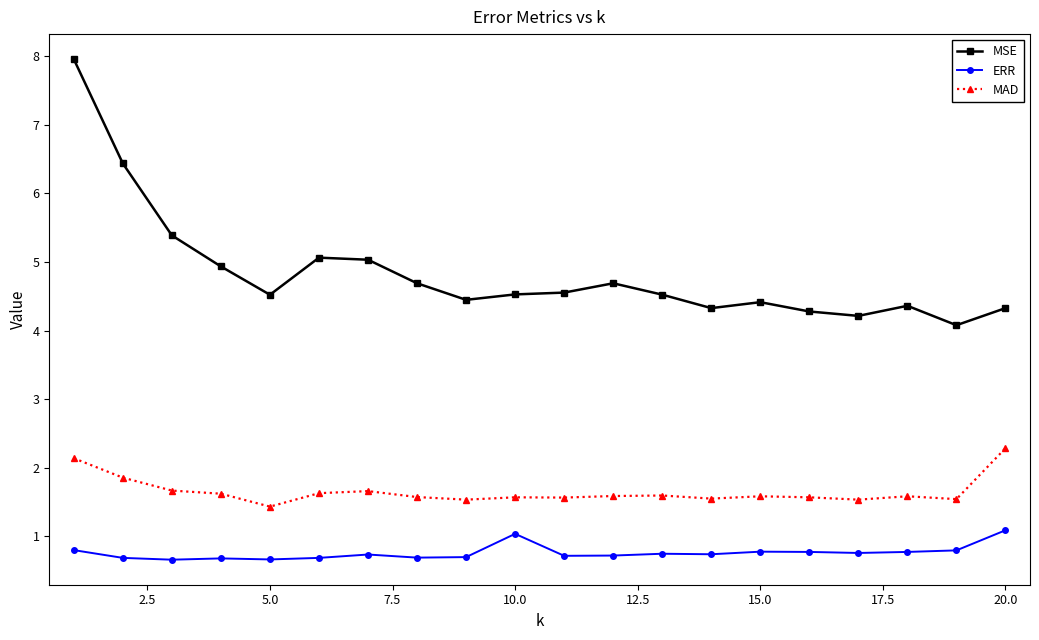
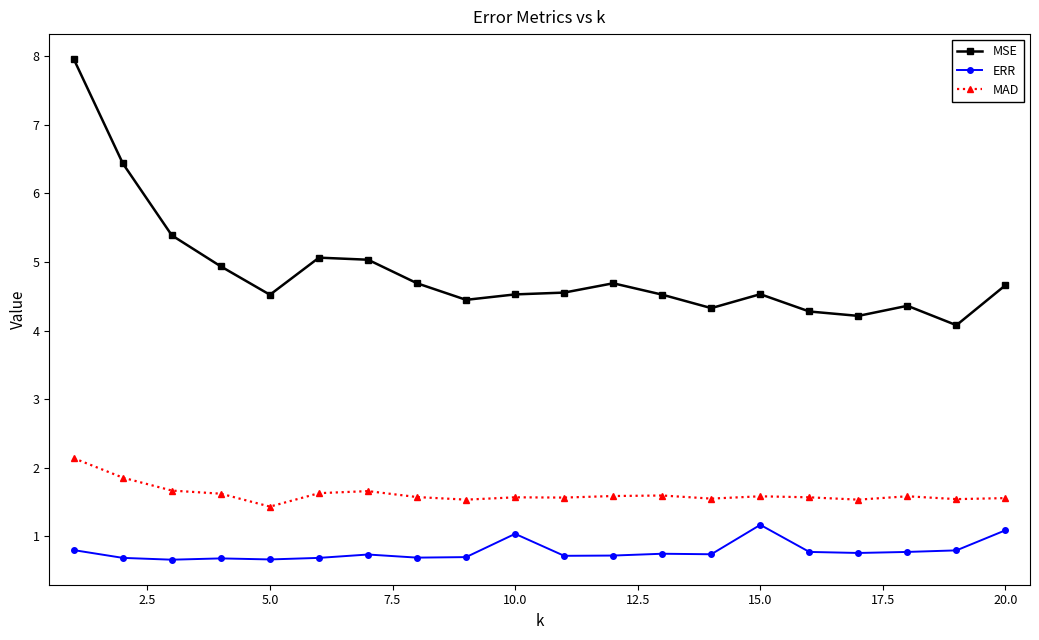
MSE, 15.0: 4.4 -> 4.5
ERR, 15.0: 0.8 -> 1.2
MSE, 20.0: 4.3 -> 4.7
MAD, 20.0: 2.3 -> 1.6
